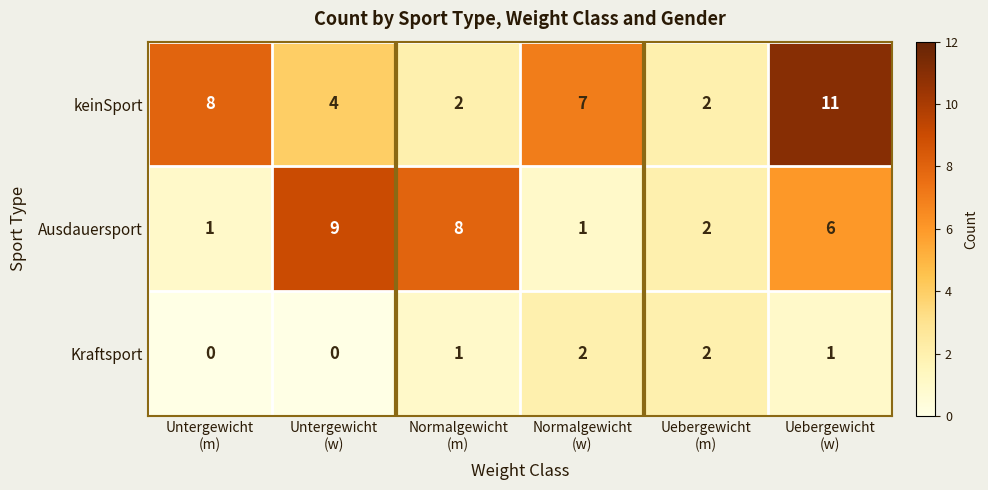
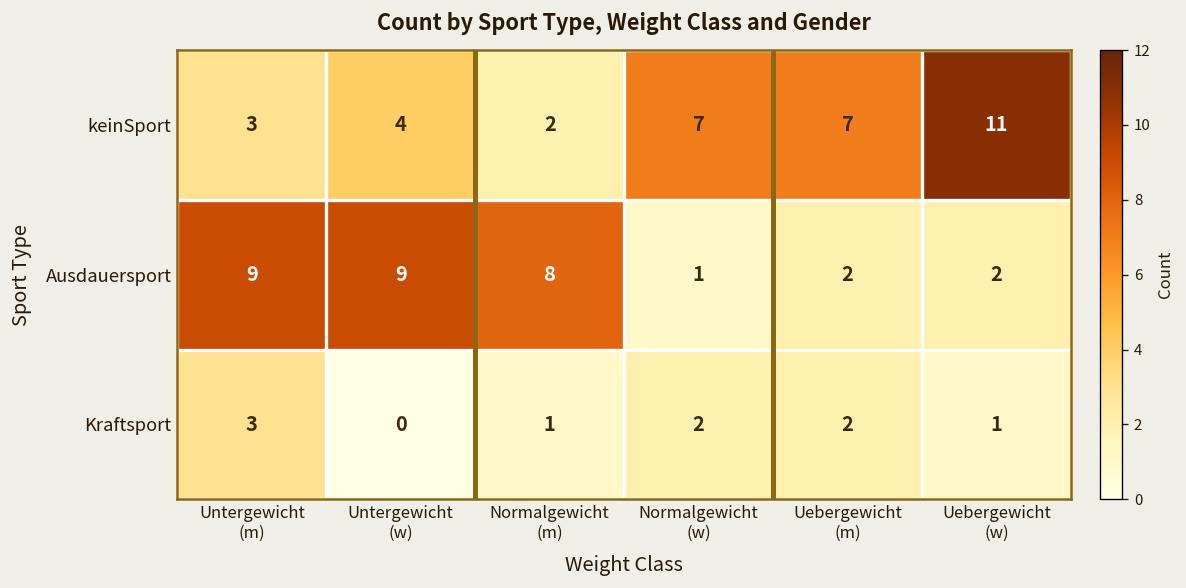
keinSport, Untergewicht (m): 8 -> 3
keinSport, Uebergewicht (m): 2 -> 7
Ausdauersport, Untergewicht (m): 1 -> 9
Ausdauersport, Uebergewicht (w): 6 -> 2
Kraftsport, Untergewicht (m): 0 -> 3
